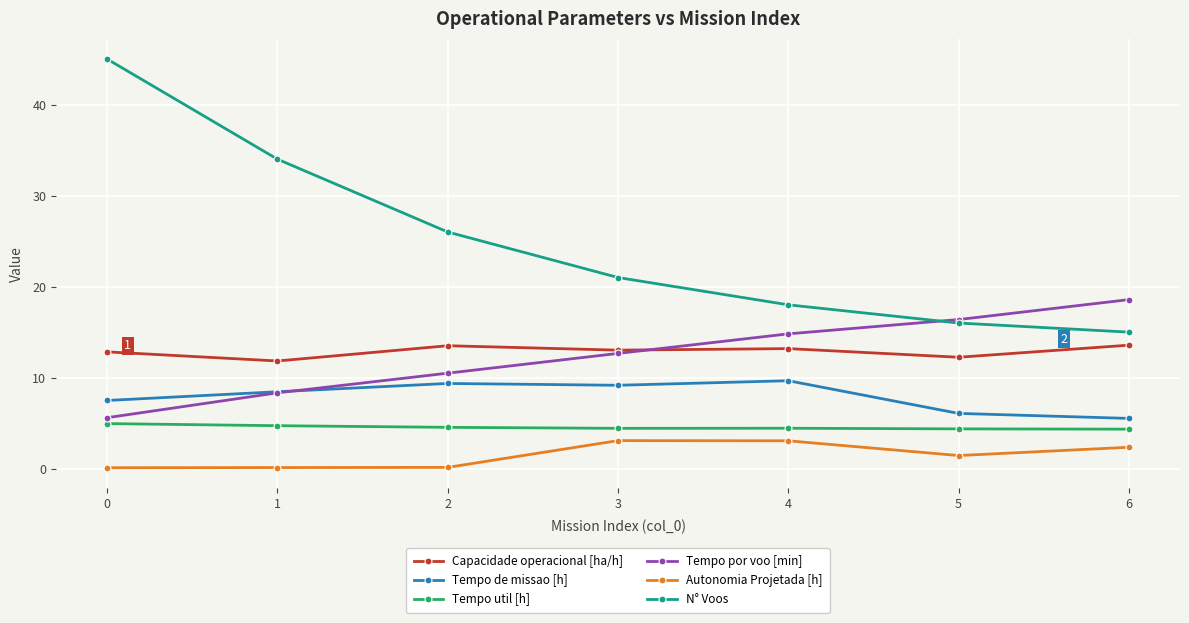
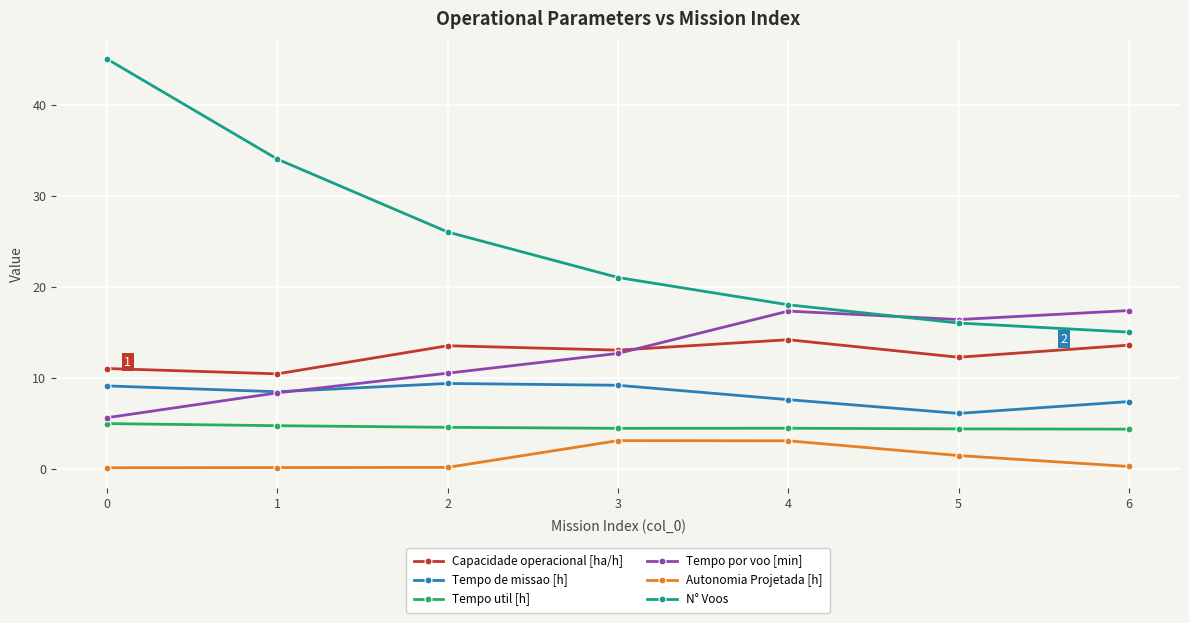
Capacidade operacional [ha/h], 0: 13 -> 11
Tempo de missao [h], 0: 7 -> 9
Capacidade operacional [ha/h], 1: 12 -> 10
Capacidade operacional [ha/h], 4: 13 -> 14
Tempo de missao [h], 4: 10 -> 8
Tempo por voo [min], 4: 15 -> 17
Tempo de missao [h], 6: 6 -> 7
Tempo por voo [min], 6: 19 -> 17
Autonomia Projetada [h], 6: 2 -> 0
